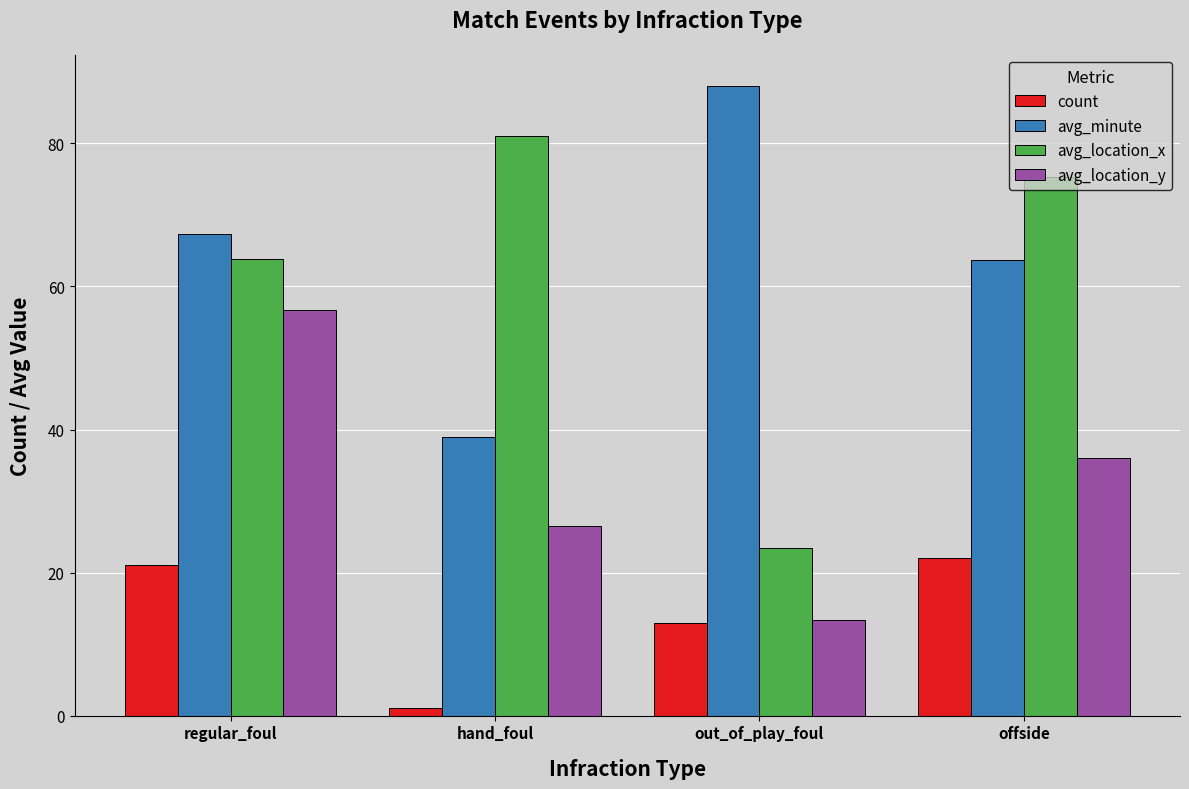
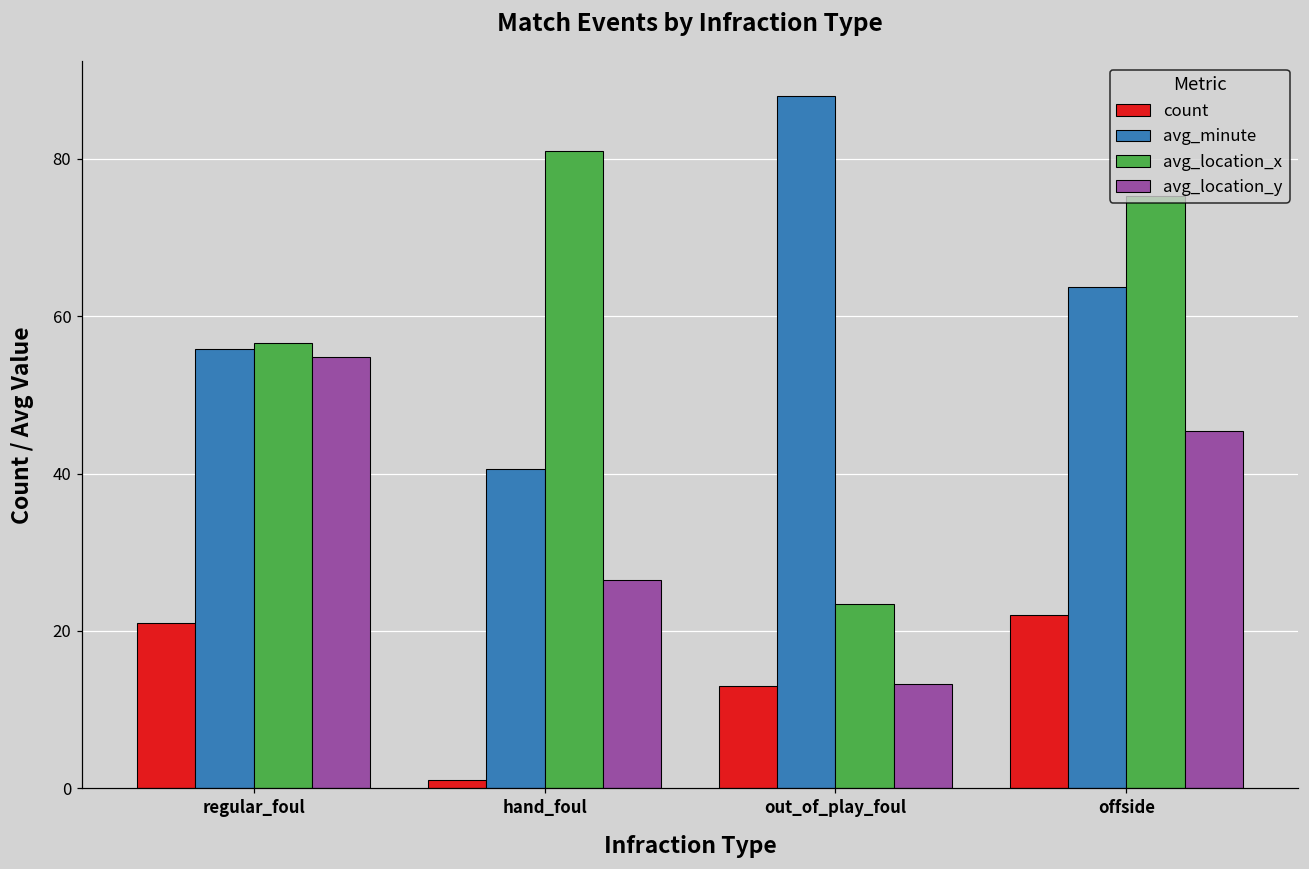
avg_minute, regular_foul: 67 -> 56
avg_location_x, regular_foul: 64 -> 57
avg_location_y, regular_foul: 57 -> 55
avg_minute, hand_foul: 39 -> 41
avg_location_y, offside: 36 -> 45
